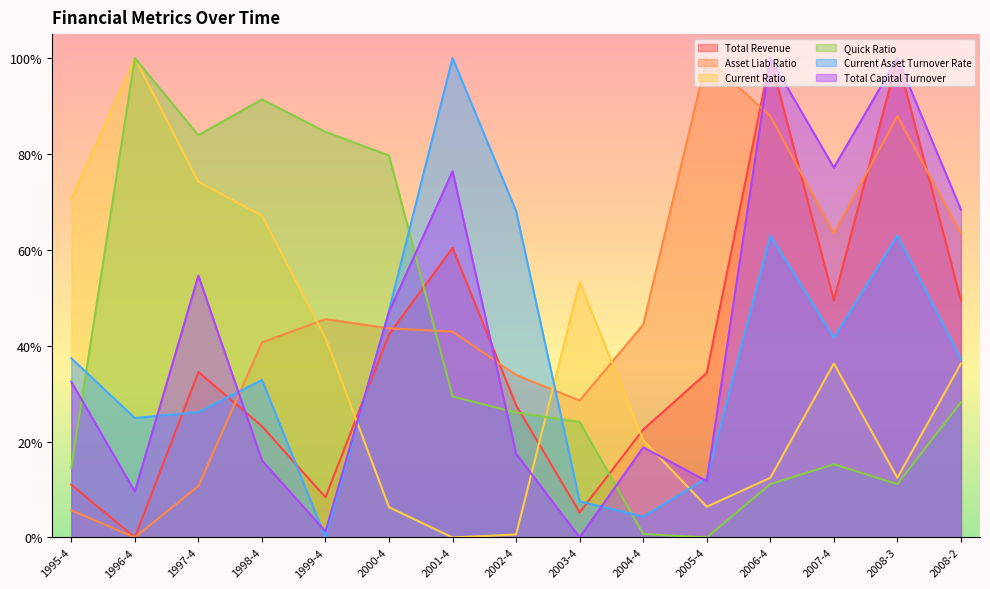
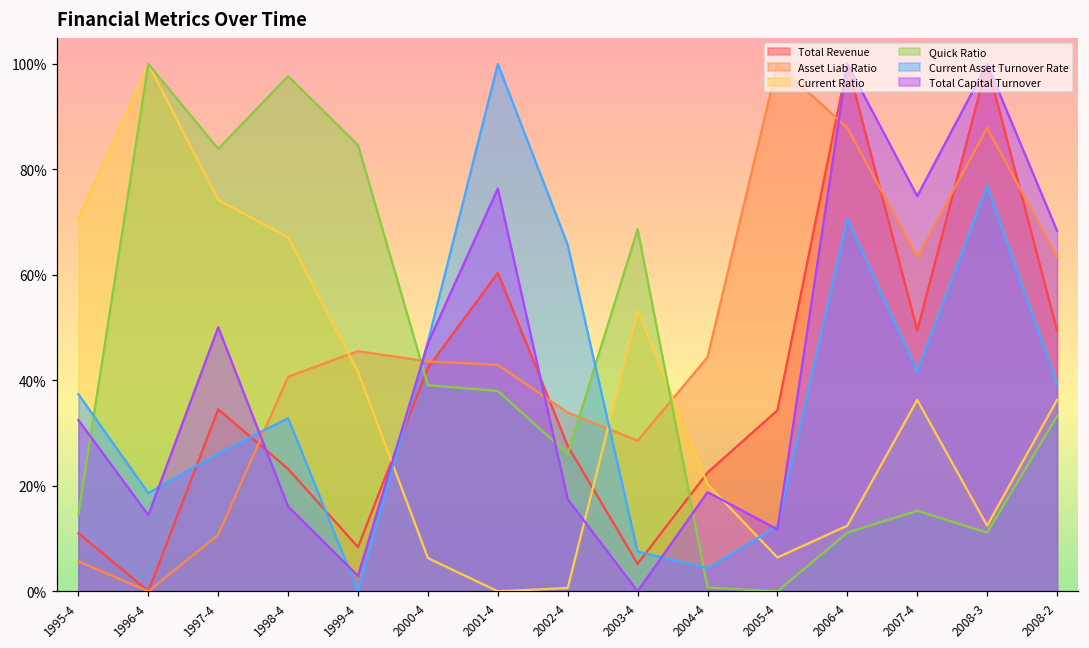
Current Asset Turnover Rate, 1996-4: 25% -> 19%
Total Capital Turnover, 1996-4: 10% -> 14%
Total Capital Turnover, 1997-4: 55% -> 50%
Quick Ratio, 1998-4: 91% -> 98%
Total Capital Turnover, 1999-4: 1% -> 3%
Quick Ratio, 2000-4: 80% -> 39%
Quick Ratio, 2001-4: 29% -> 38%
Current Asset Turnover Rate, 2002-4: 68% -> 66%
Quick Ratio, 2003-4: 24% -> 69%
Current Asset Turnover Rate, 2006-4: 63% -> 71%
Total Capital Turnover, 2007-4: 77% -> 75%
Current Asset Turnover Rate, 2008-3: 63% -> 77%
Quick Ratio, 2008-2: 28% -> 33%
Current Asset Turnover Rate, 2008-2: 37% -> 39%
